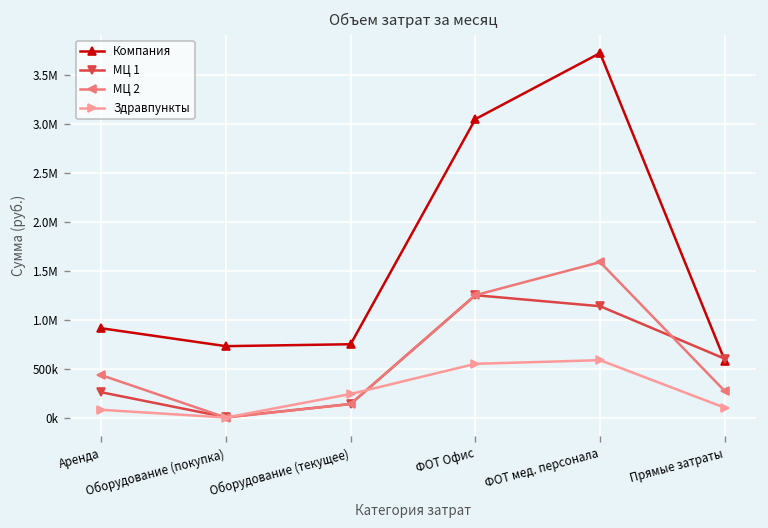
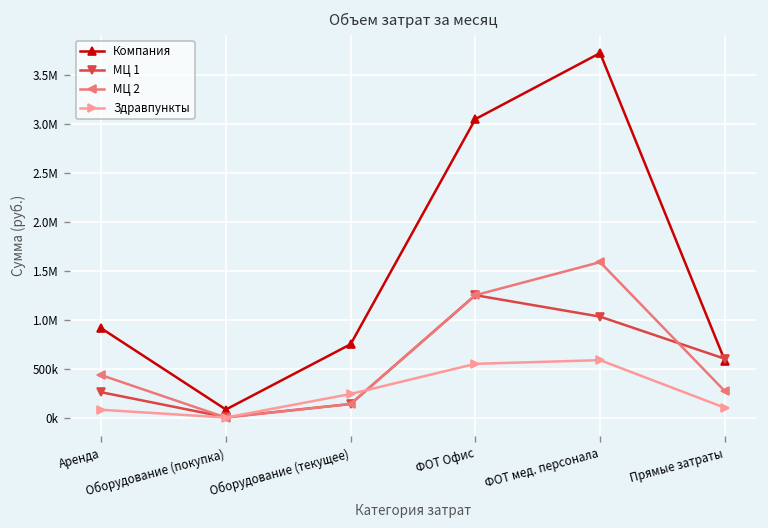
Компания, Оборудование (покупка): 700000 -> 100000
МЦ 1, ФОТ мед. персонала: 1100000 -> 1000000
